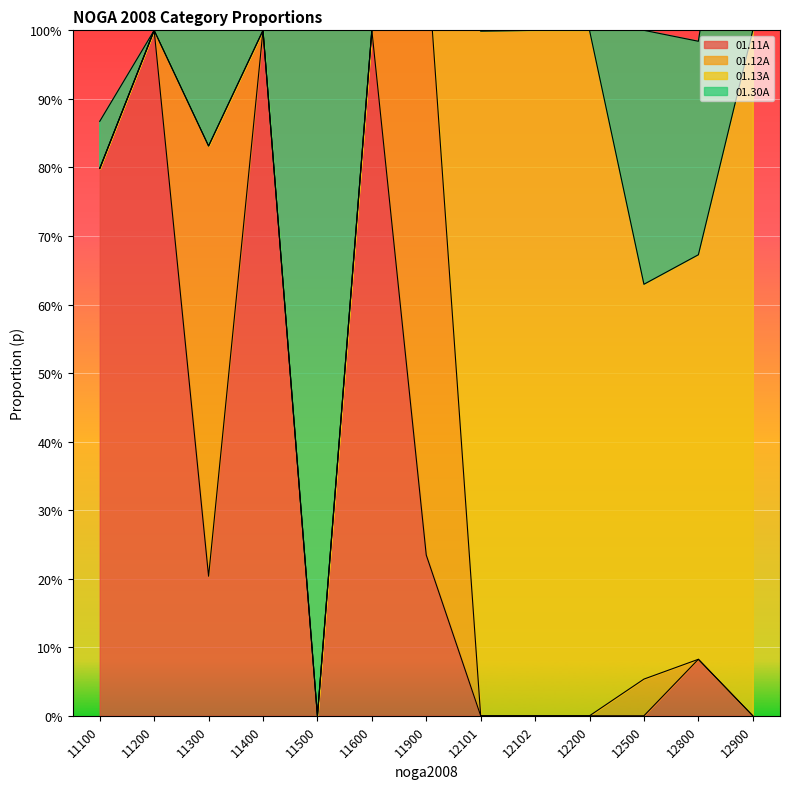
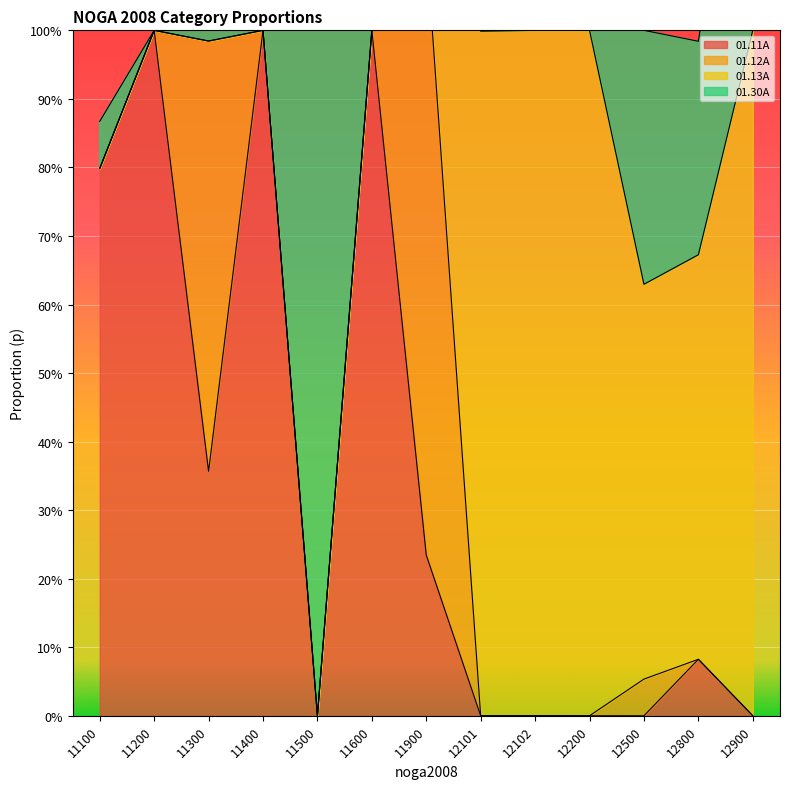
01.11A, 11300: 20% -> 36%
